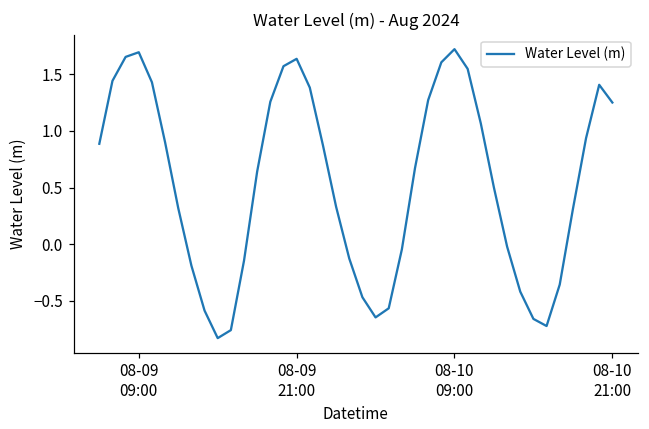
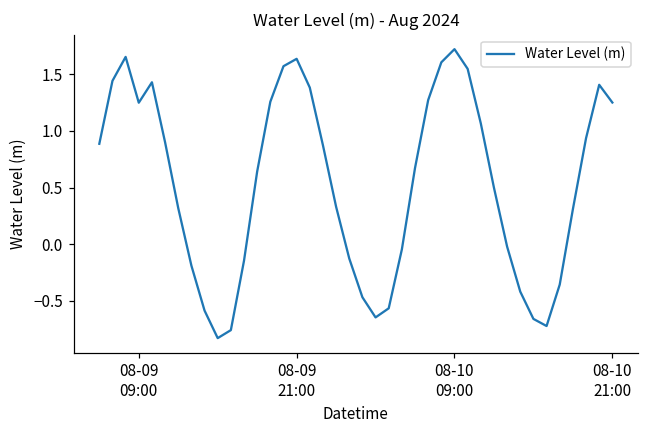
08-09 09:00: 1.70 -> 1.25
